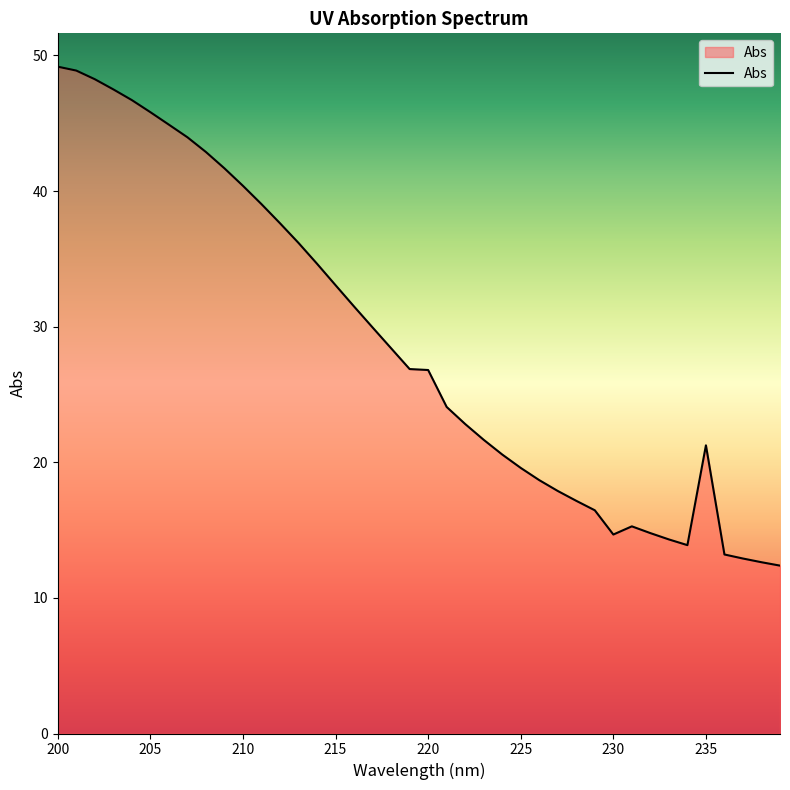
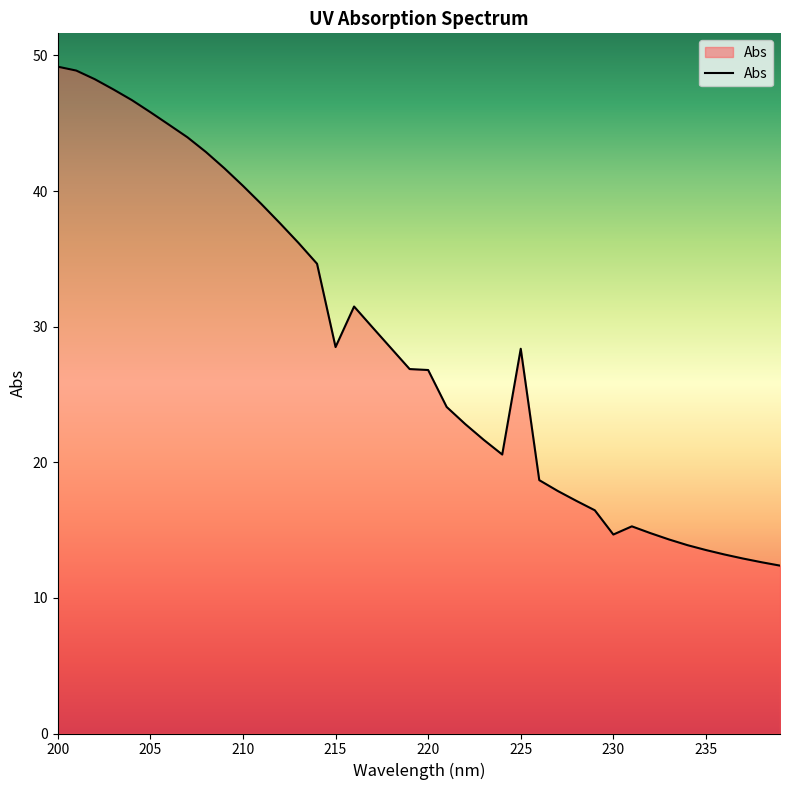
215: 33.1 -> 28.5
225: 19.6 -> 28.4
235: 21.3 -> 13.5
